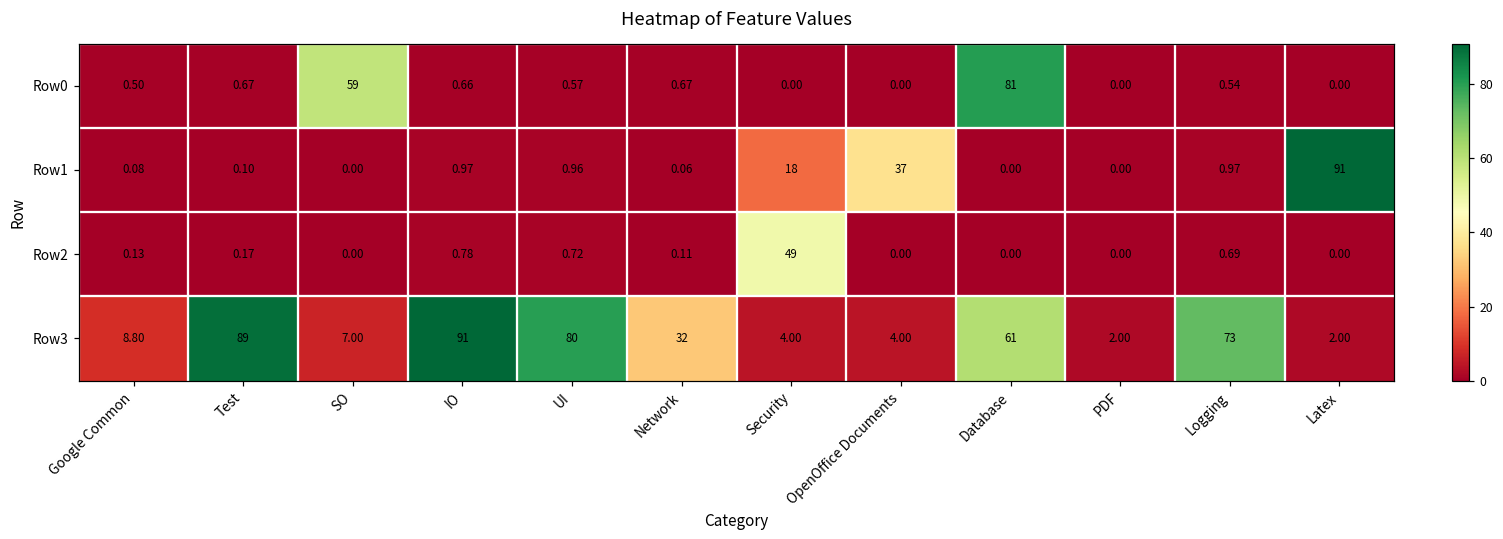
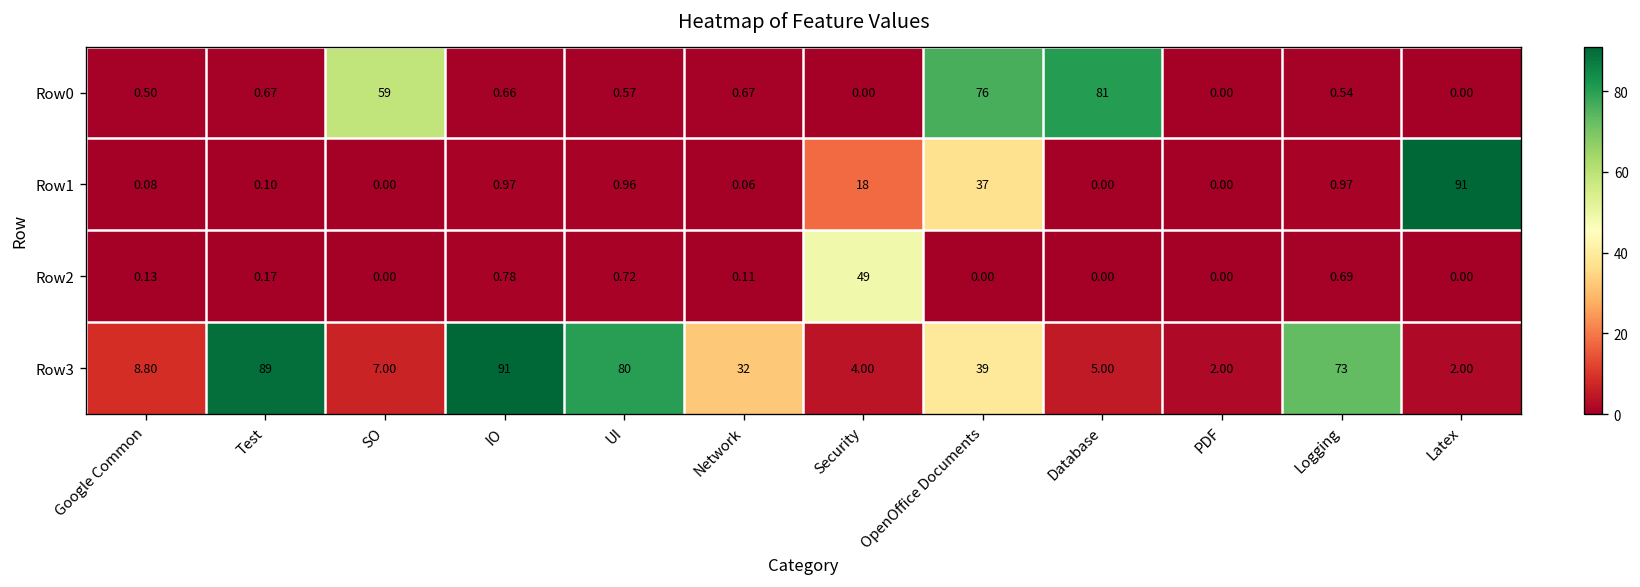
Row0, OpenOffice Documents: 0.00 -> 76
Row3, OpenOffice Documents: 4.00 -> 39
Row3, Database: 61 -> 5.00
